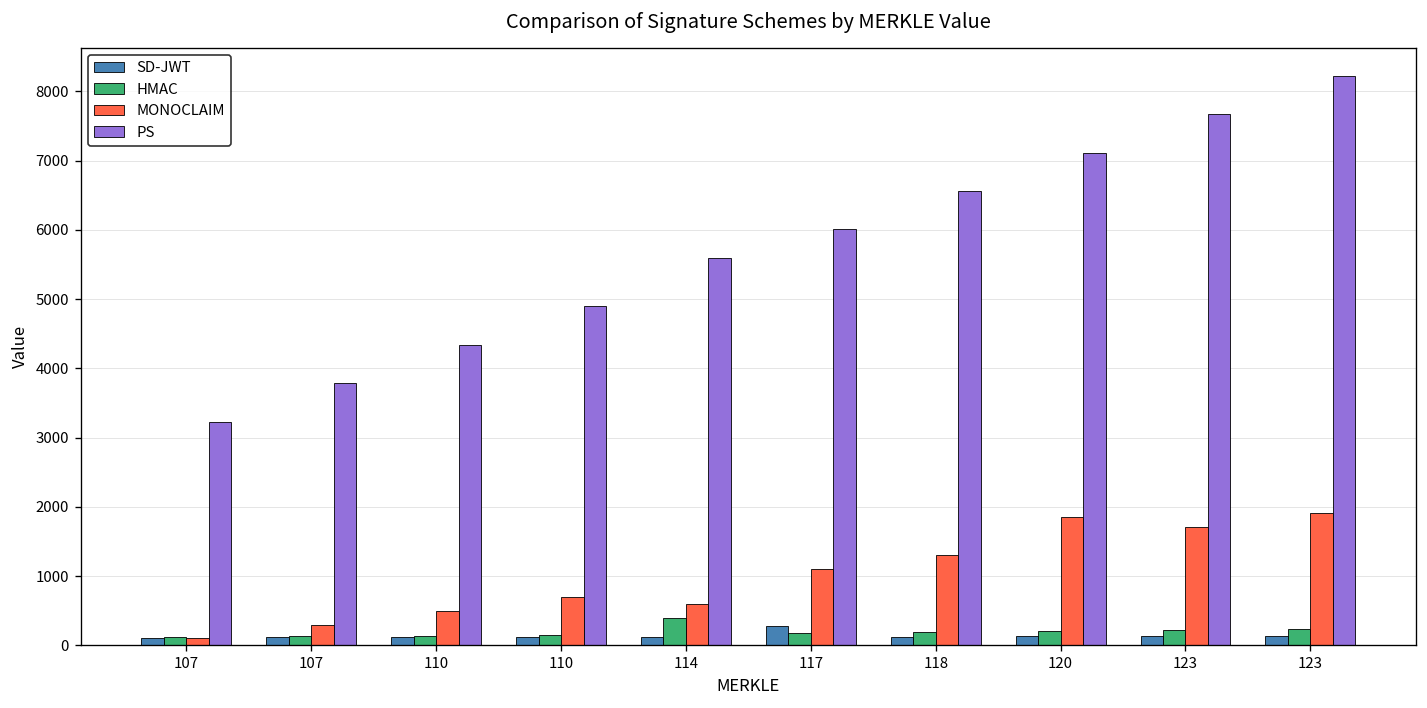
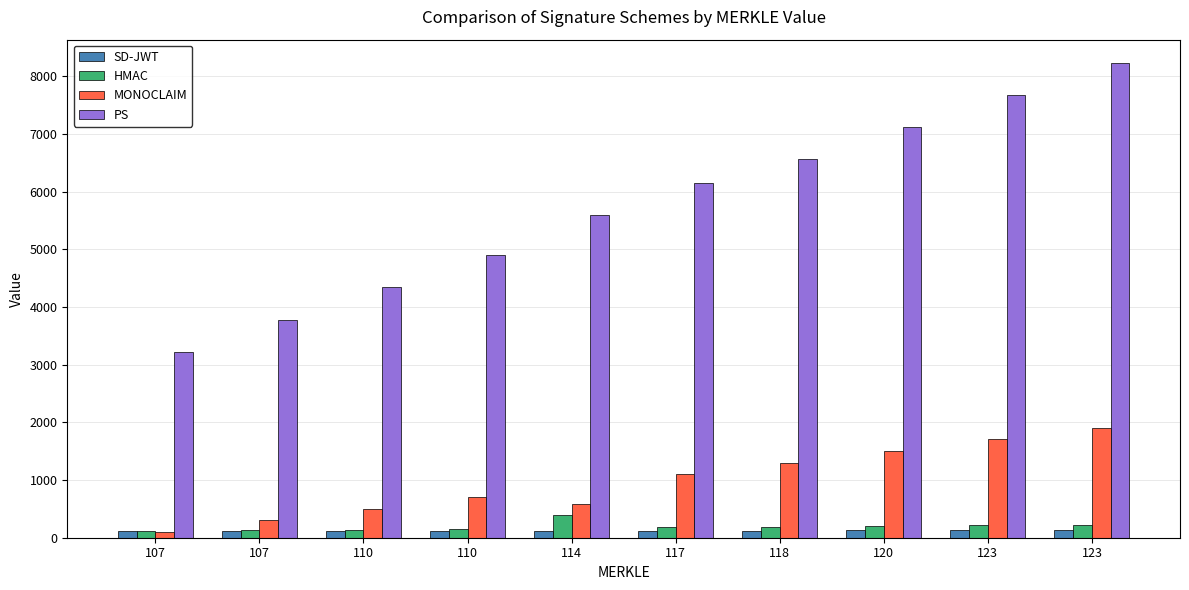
SD-JWT, 117: 300 -> 100
PS, 117: 6000 -> 6200
MONOCLAIM, 120: 1900 -> 1500
